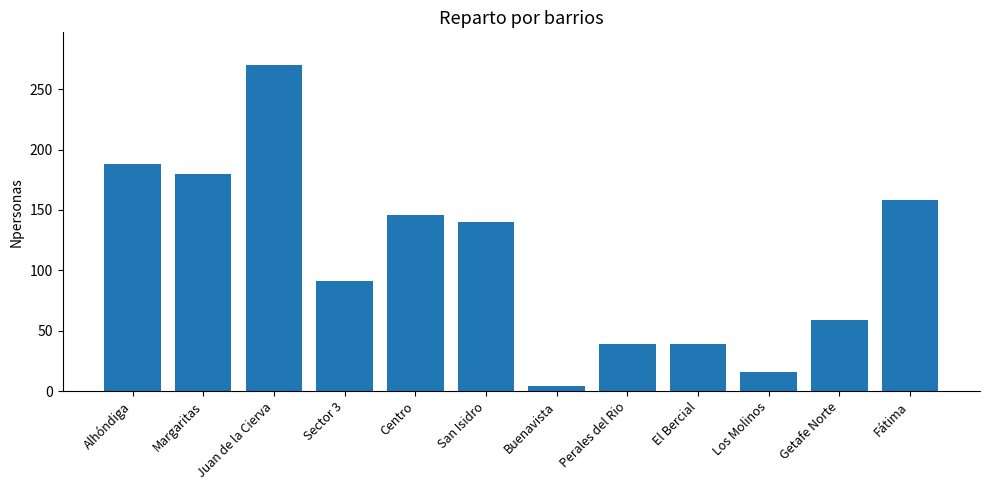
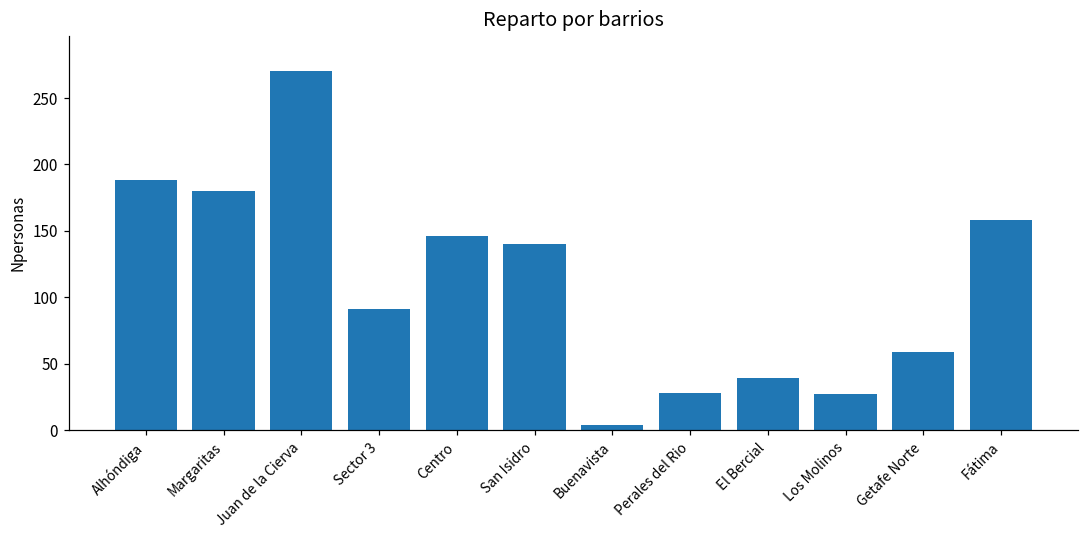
Perales del Rio: 39 -> 28
Los Molinos: 16 -> 27
